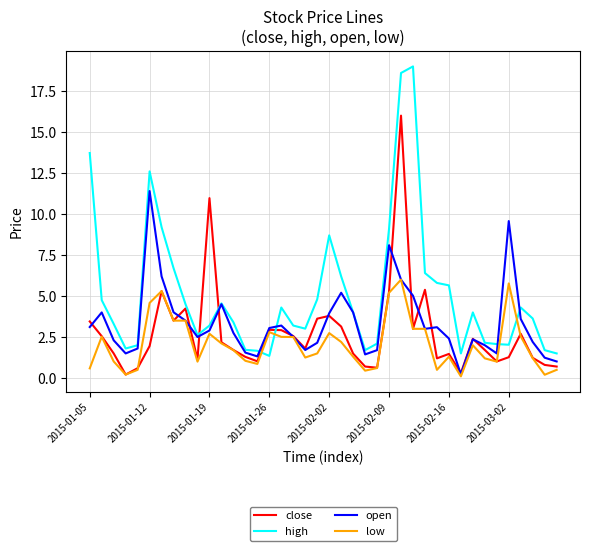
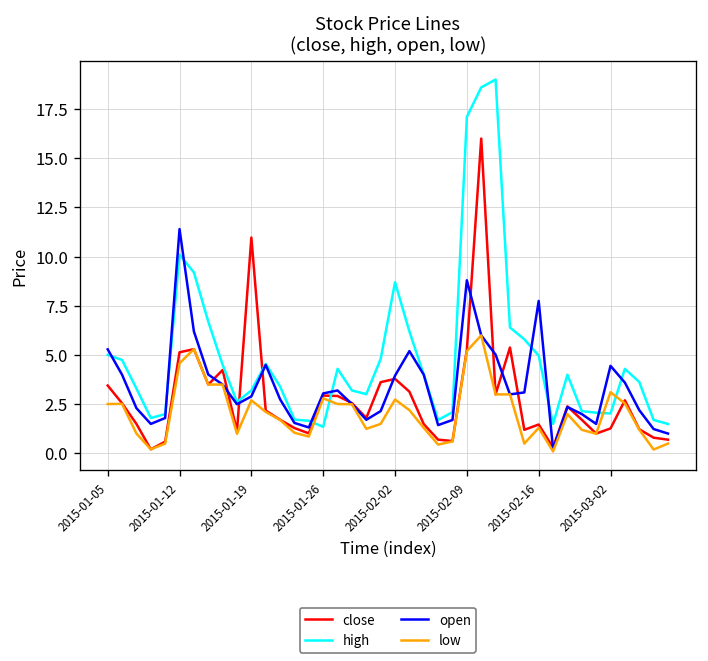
high, 2015-01-05: 13.7 -> 5.0
open, 2015-01-05: 3.1 -> 5.3
low, 2015-01-05: 0.6 -> 2.5
close, 2015-01-12: 2.0 -> 5.1
high, 2015-01-12: 12.6 -> 10.1
high, 2015-02-09: 9.1 -> 17.1
open, 2015-02-09: 8.1 -> 8.8
high, 2015-02-16: 5.7 -> 5.0
open, 2015-02-16: 2.4 -> 7.8
open, 2015-03-02: 9.6 -> 4.5
low, 2015-03-02: 5.8 -> 3.1
